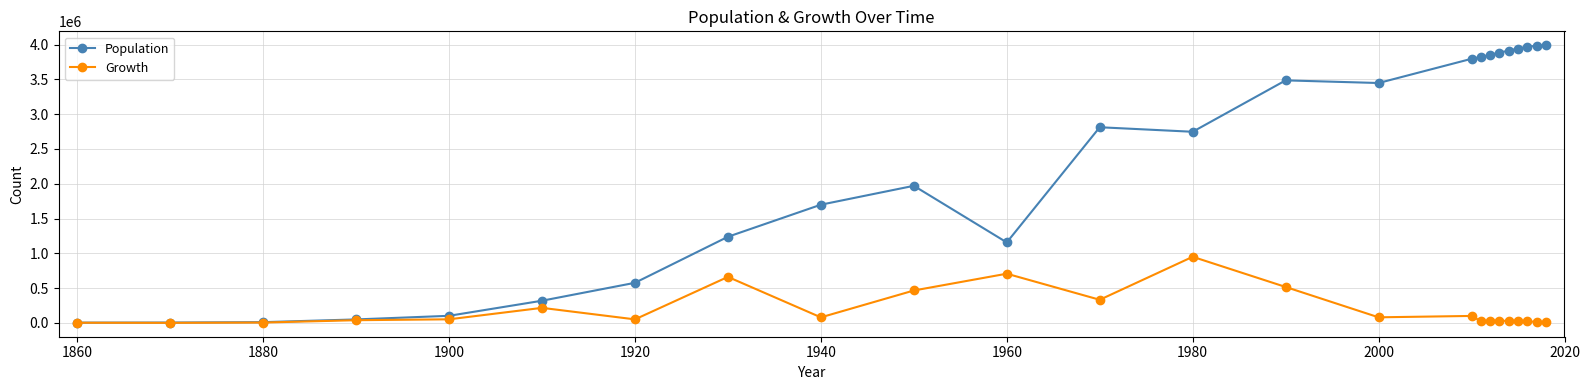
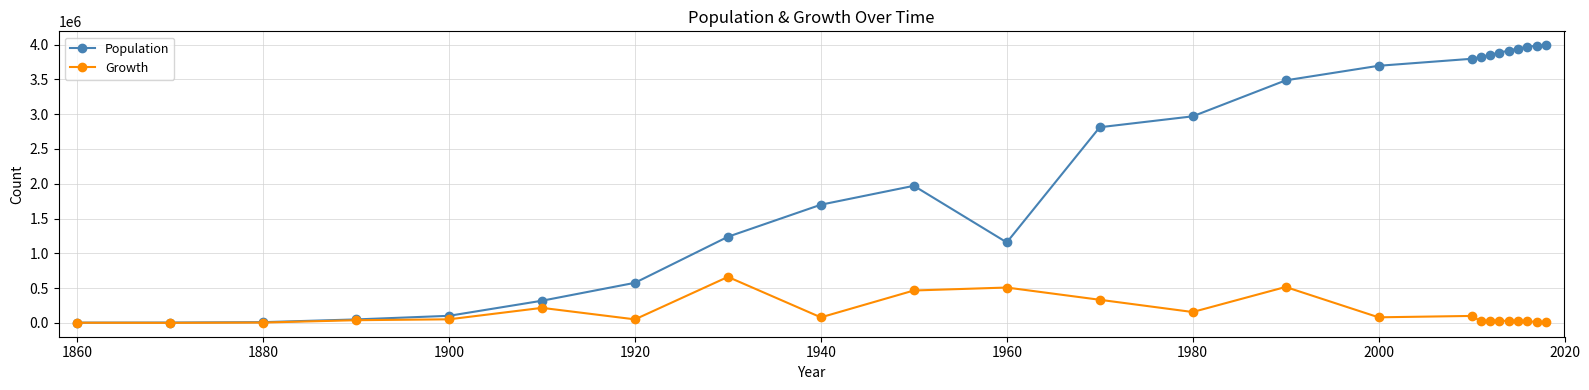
Growth, 1960: 700000 -> 500000
Population, 1980: 2700000 -> 3000000
Growth, 1980: 1000000 -> 200000
Population, 2000: 3400000 -> 3700000
